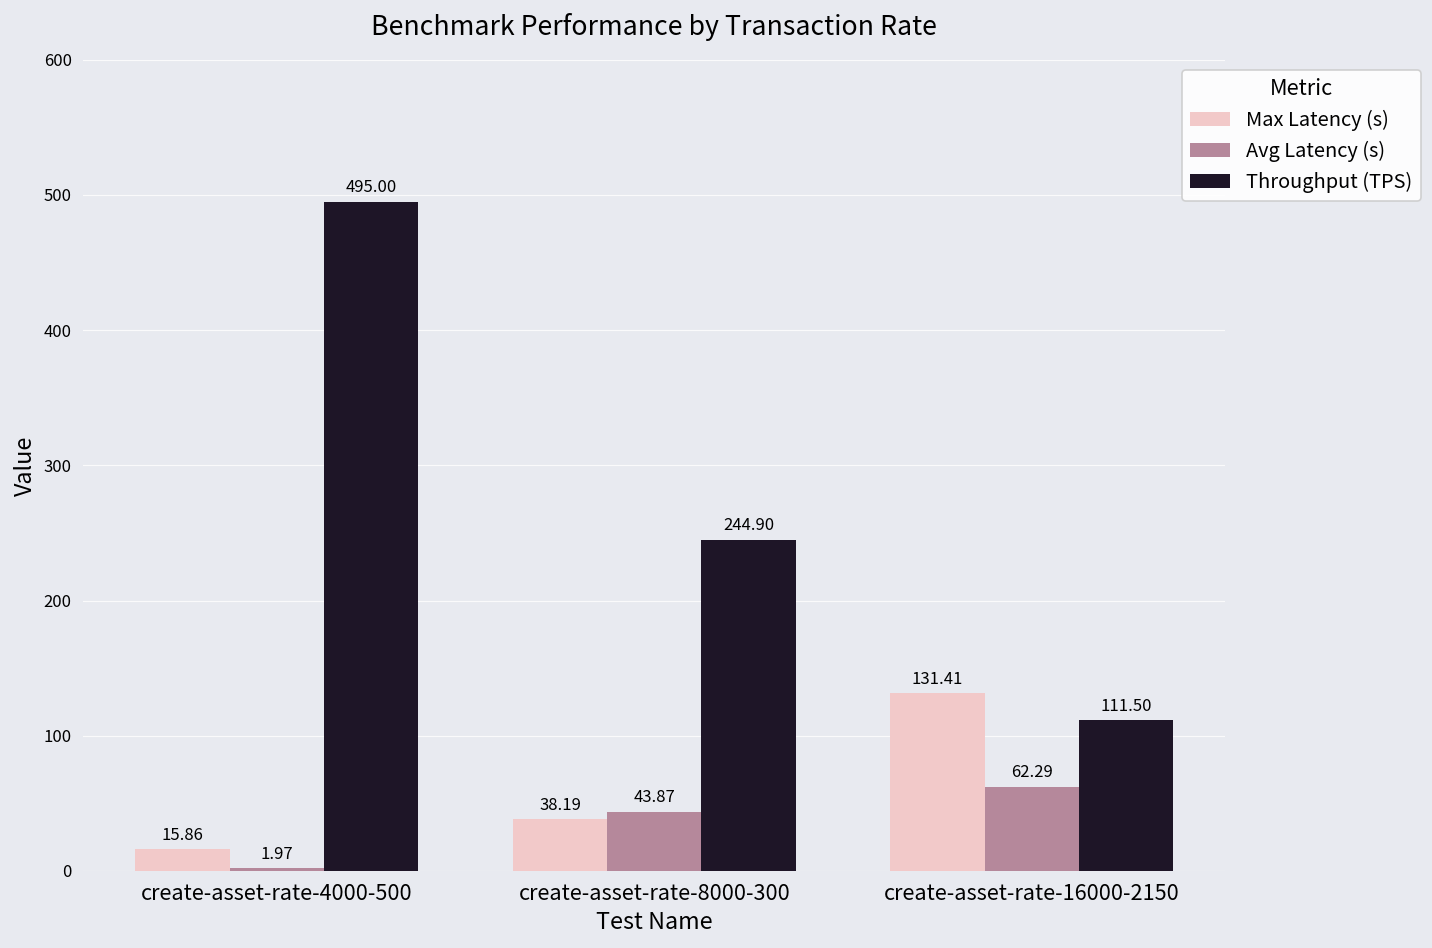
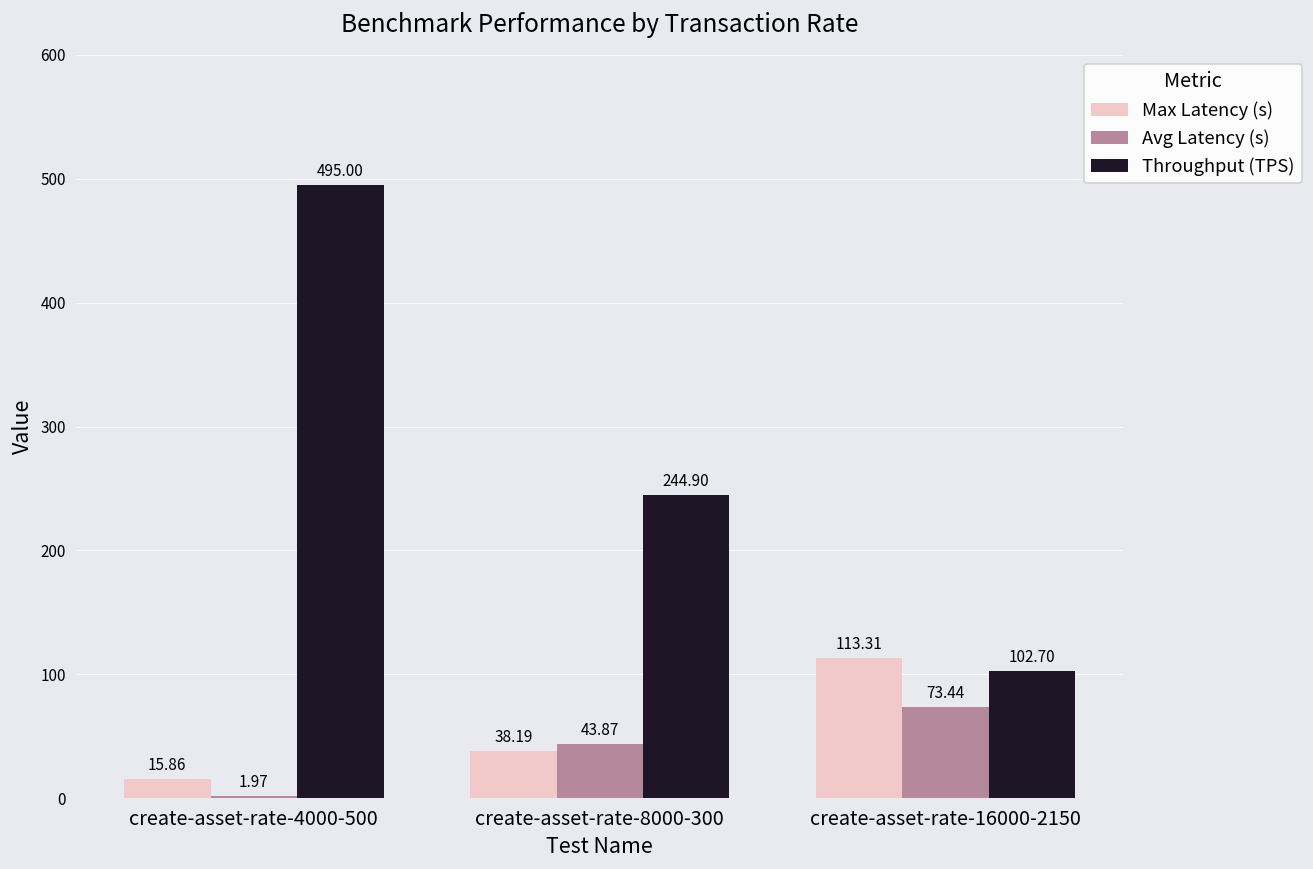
Max Latency (s), create-asset-rate-16000-2150: 131.41 -> 113.31
Avg Latency (s), create-asset-rate-16000-2150: 62.29 -> 73.44
Throughput (TPS), create-asset-rate-16000-2150: 111.50 -> 102.70
